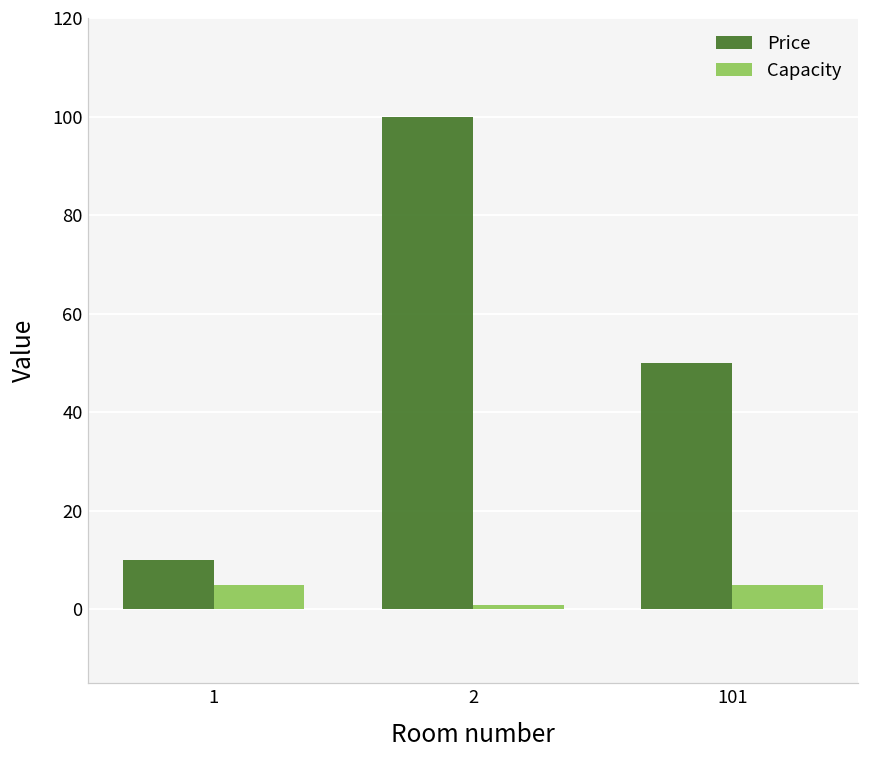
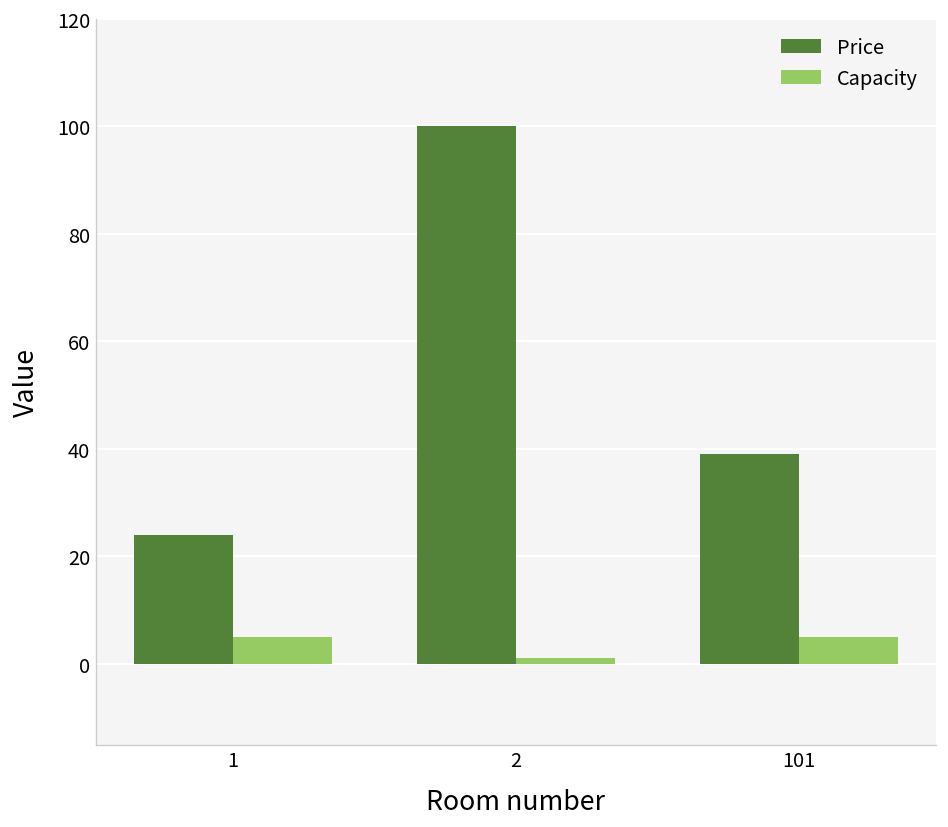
Price, 1: 10 -> 24
Price, 101: 50 -> 39
